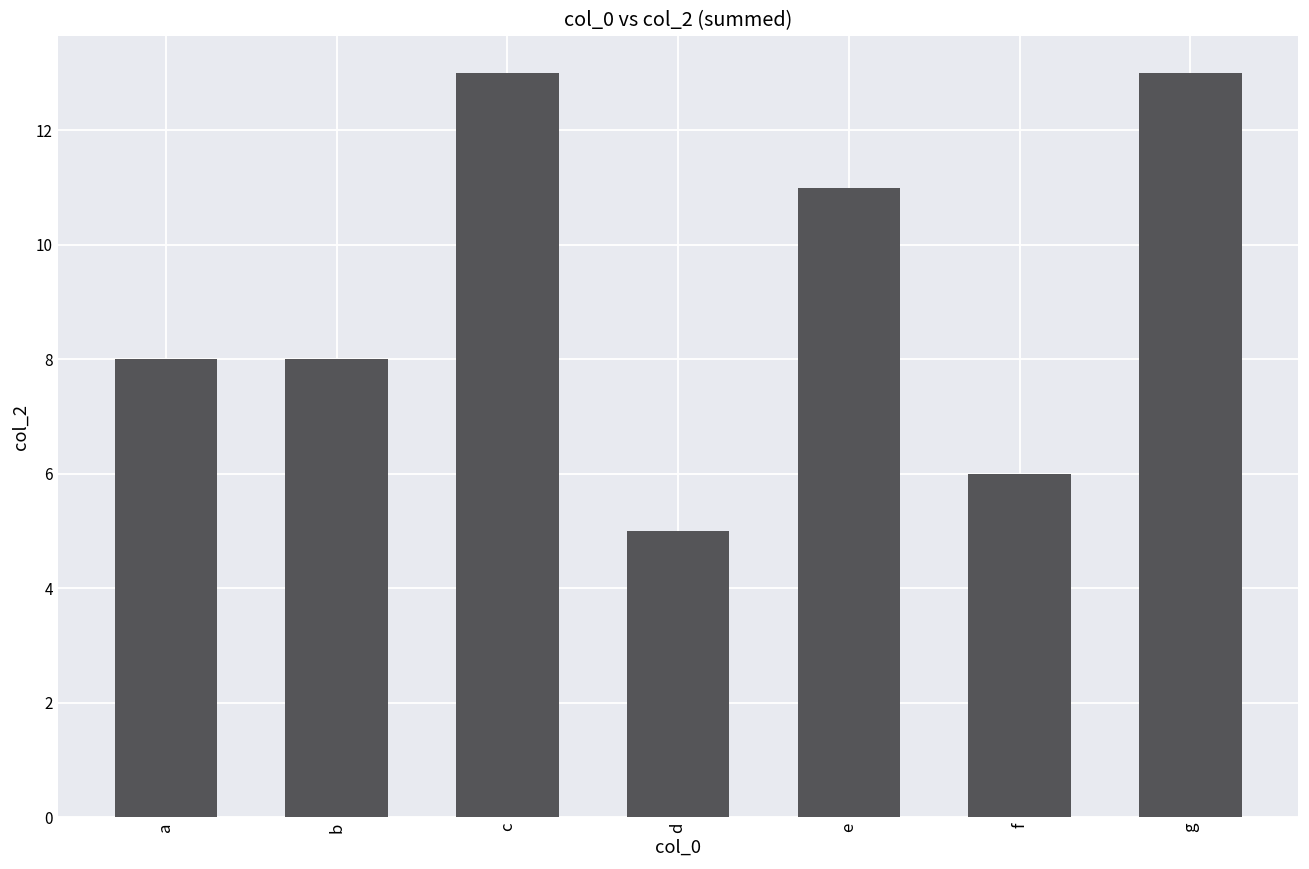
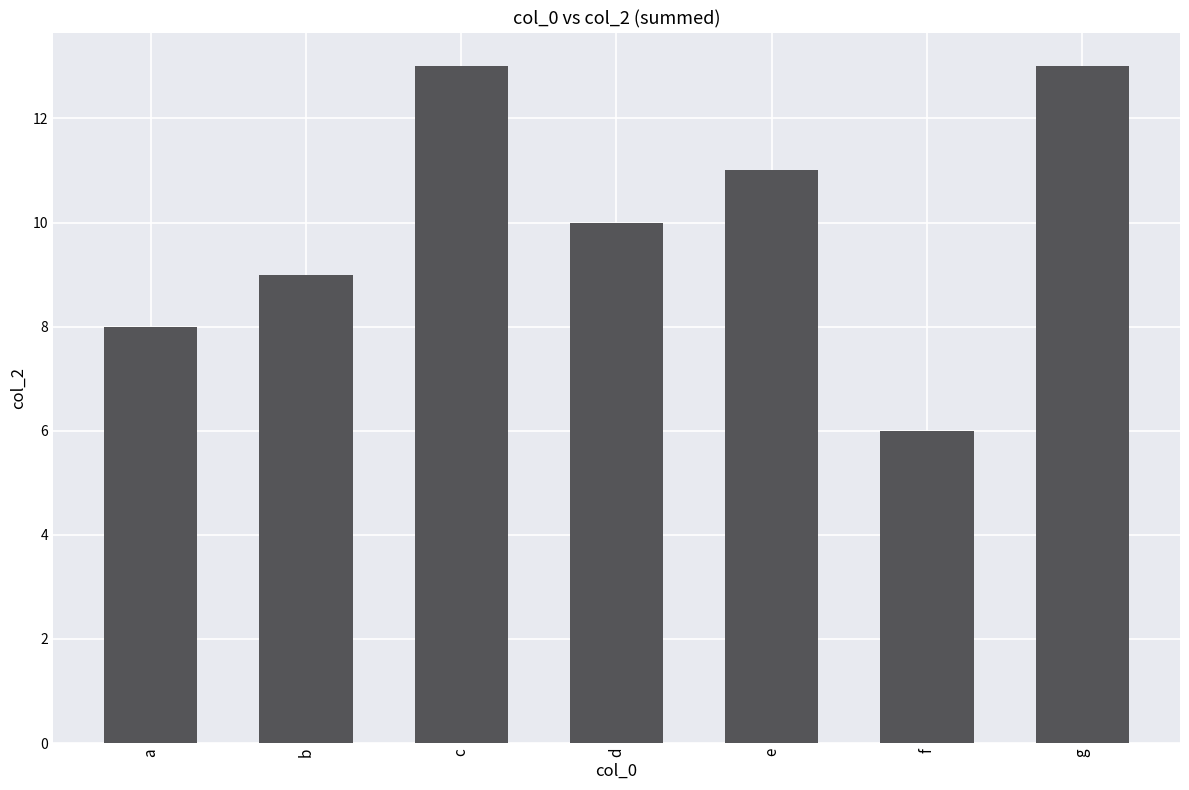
b: 8 -> 9
d: 5 -> 10
